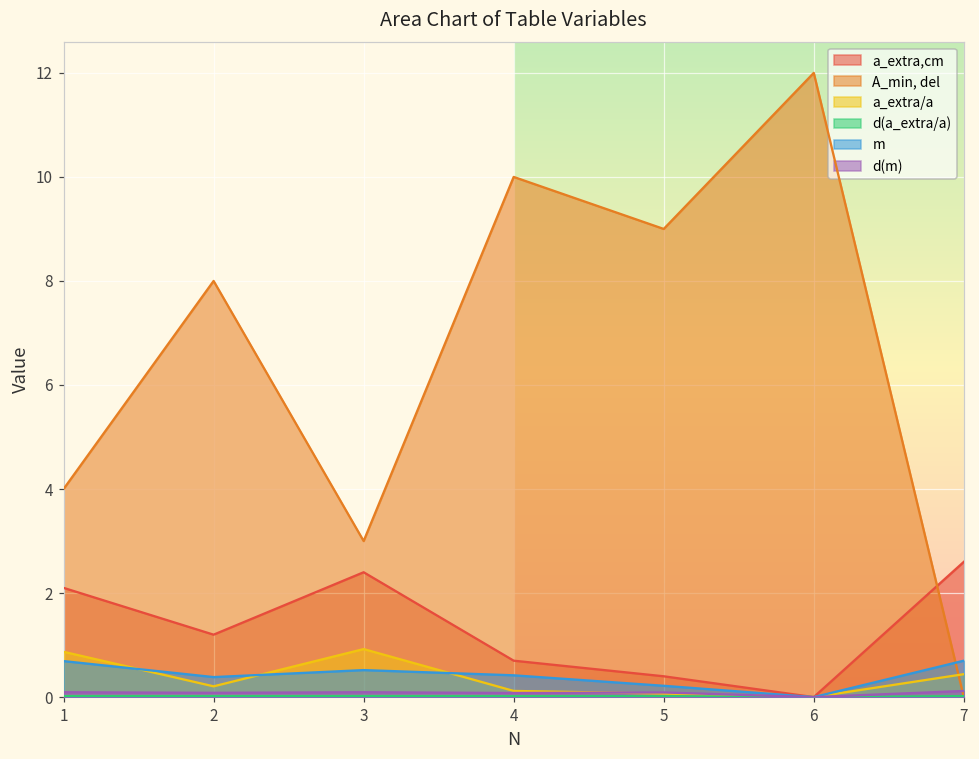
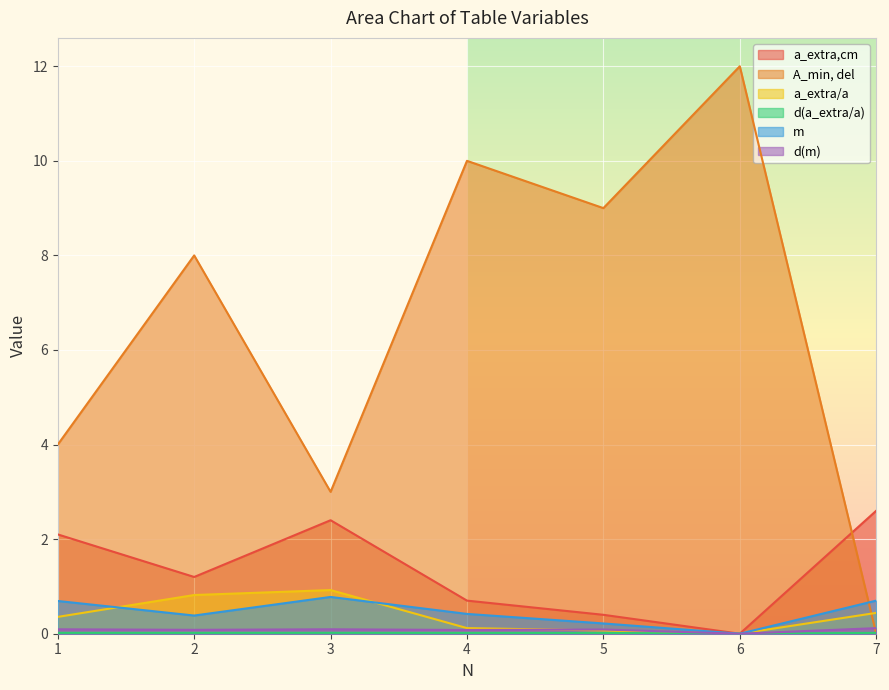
a_extra/a, 1: 0.9 -> 0.4
a_extra/a, 2: 0.2 -> 0.8
m, 3: 0.5 -> 0.8
